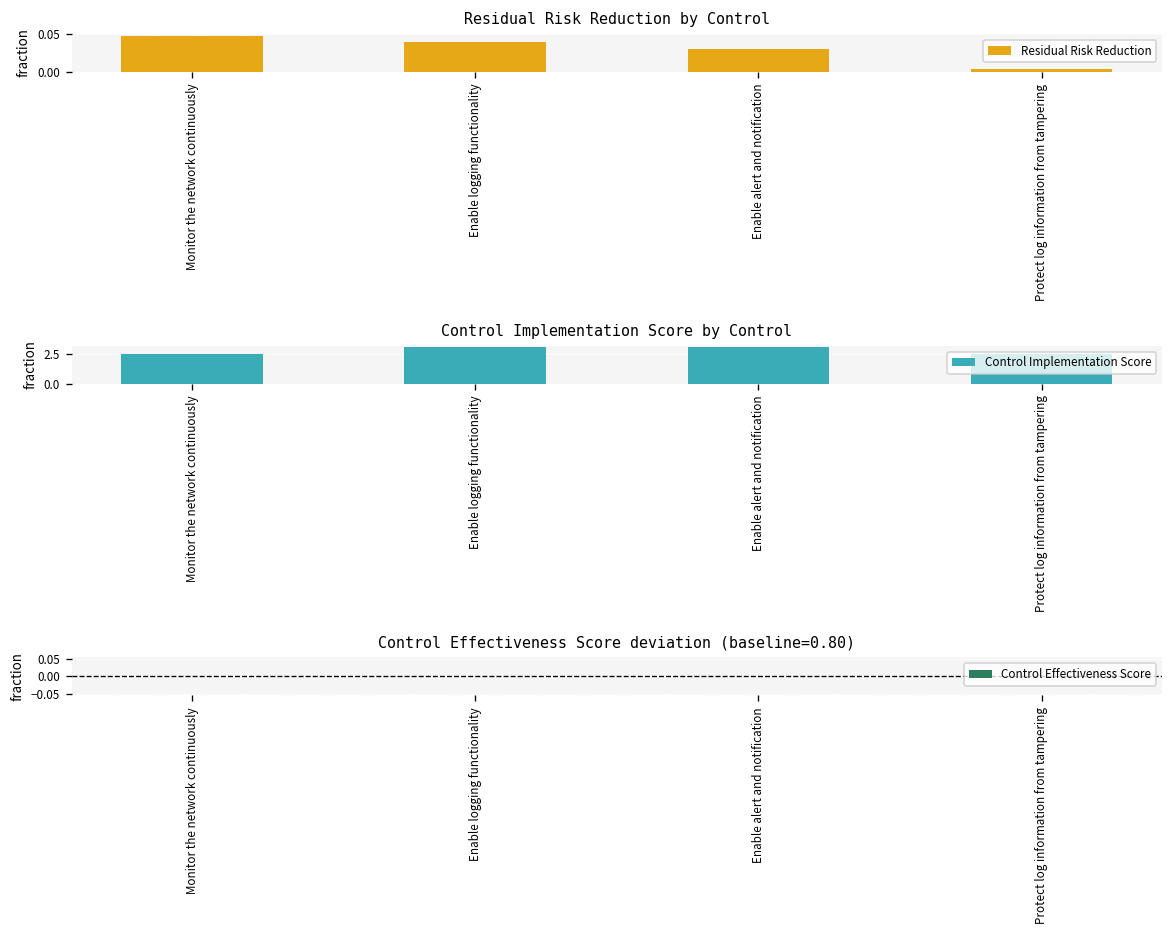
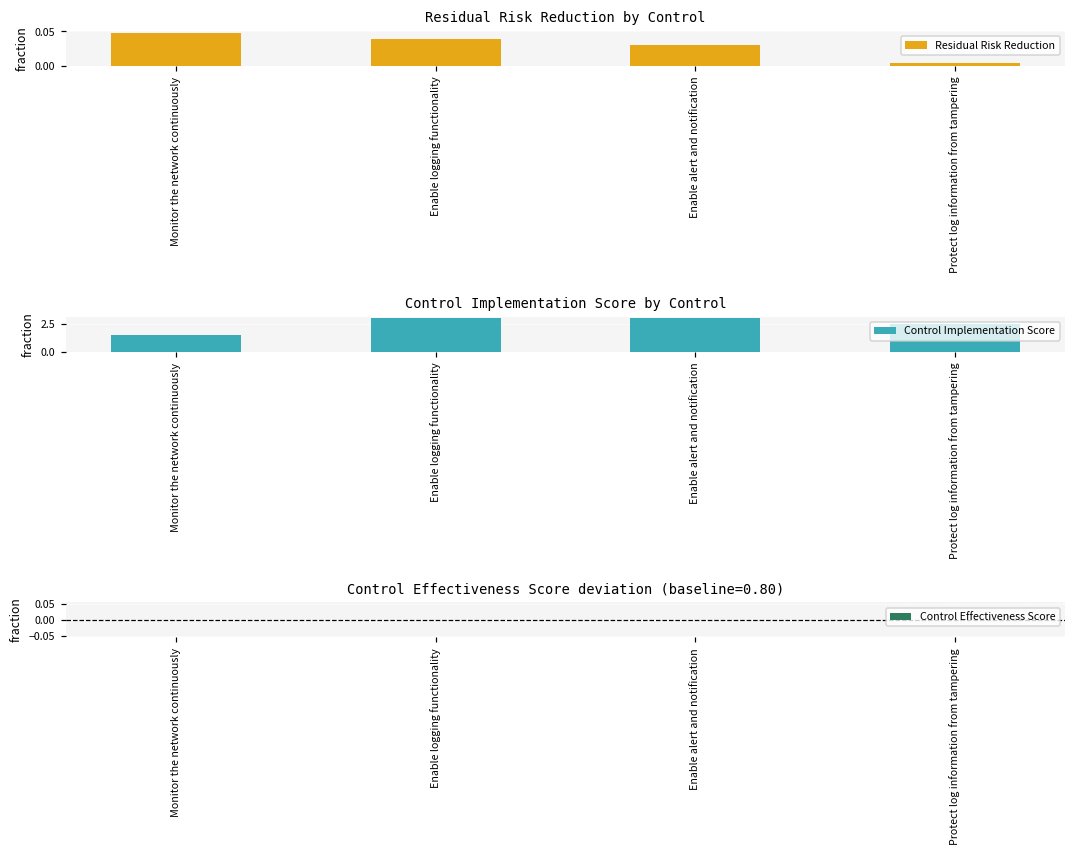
Control Implementation Score by Control, Monitor the network continuously: 2.5 -> 1.5
